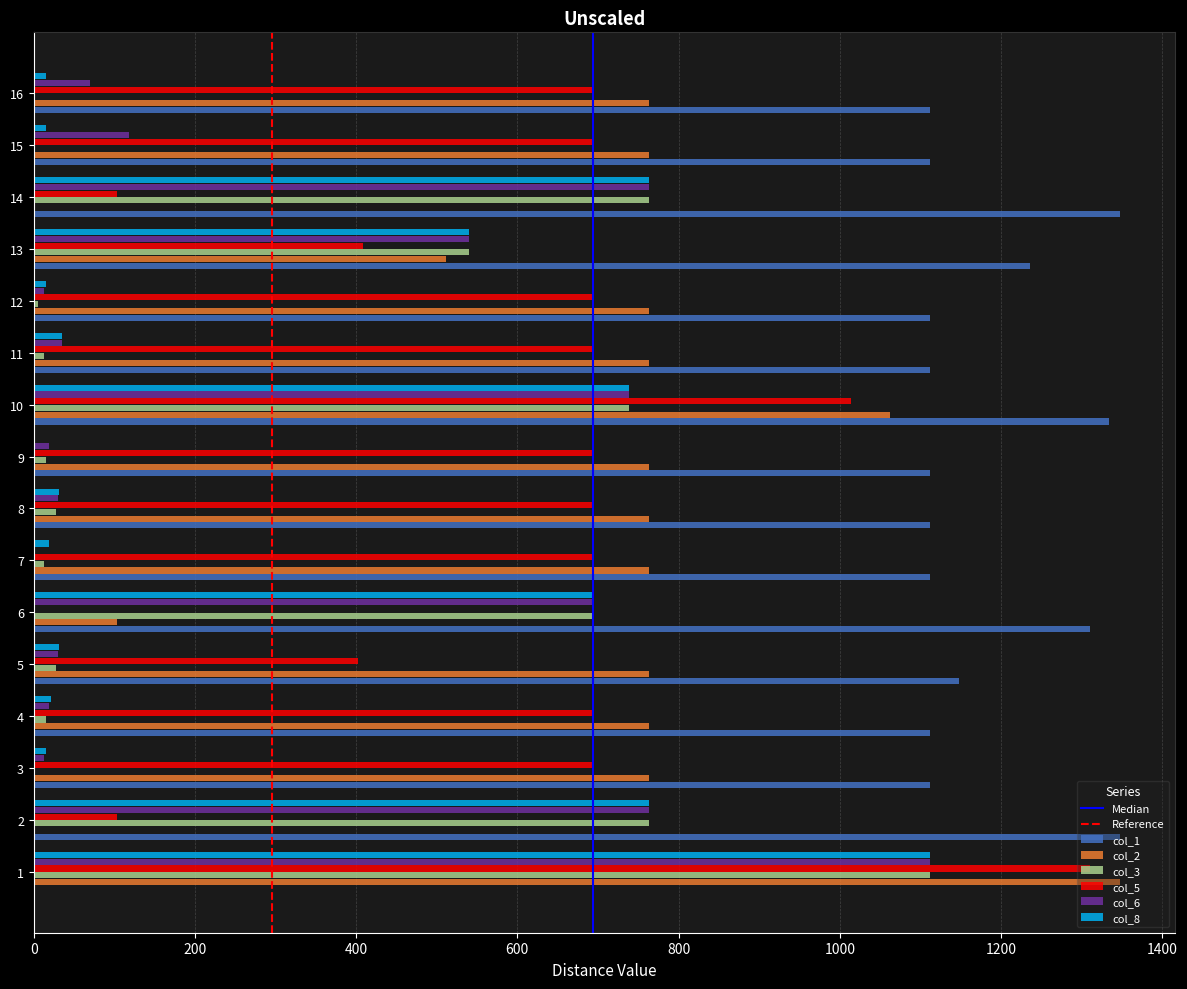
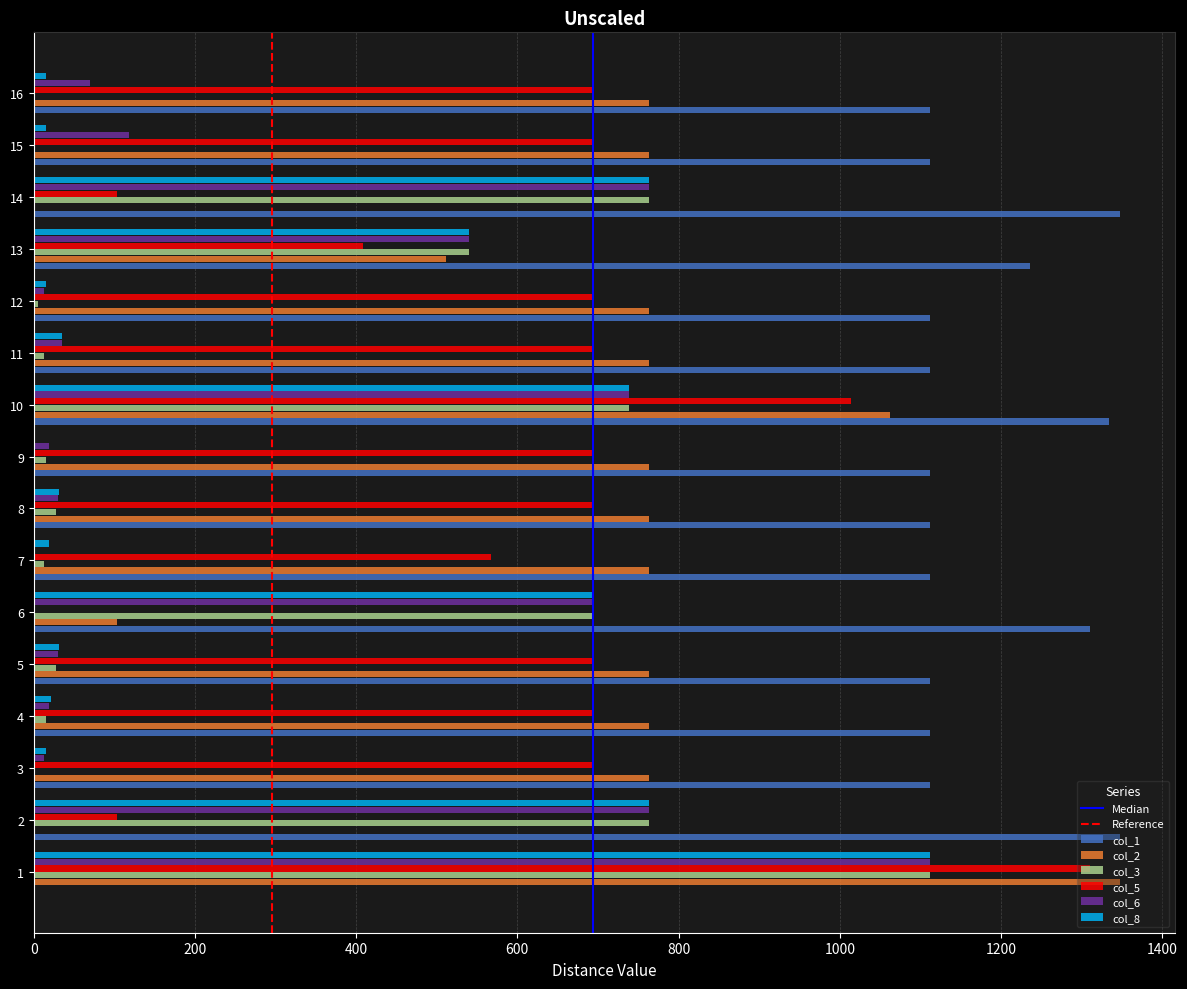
col_5, 7: 690 -> 570
col_5, 5: 400 -> 690
col_1, 5: 1150 -> 1110
